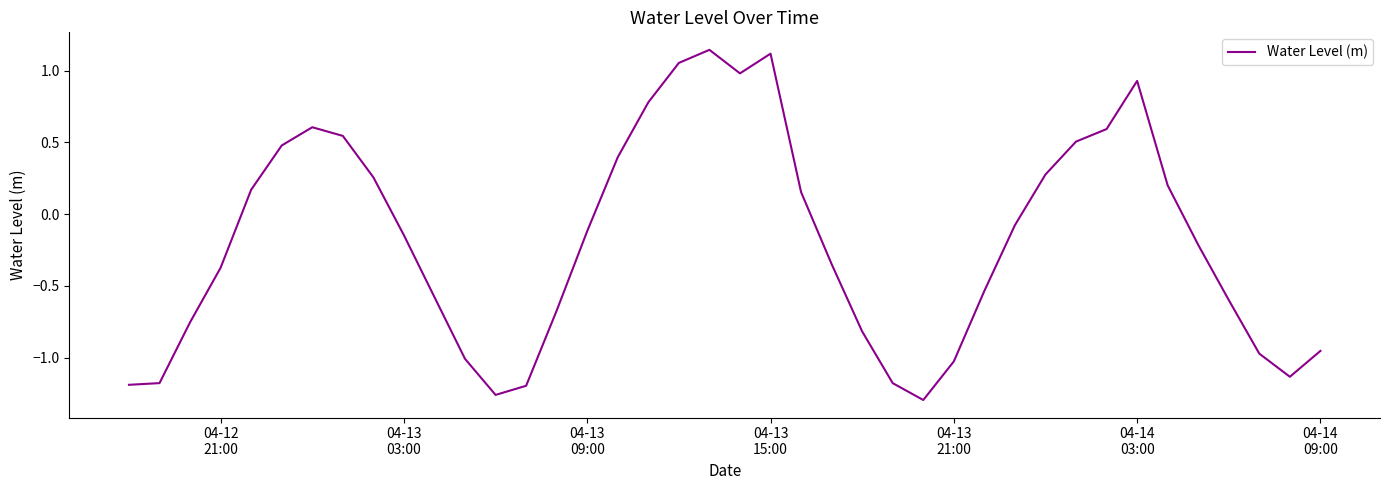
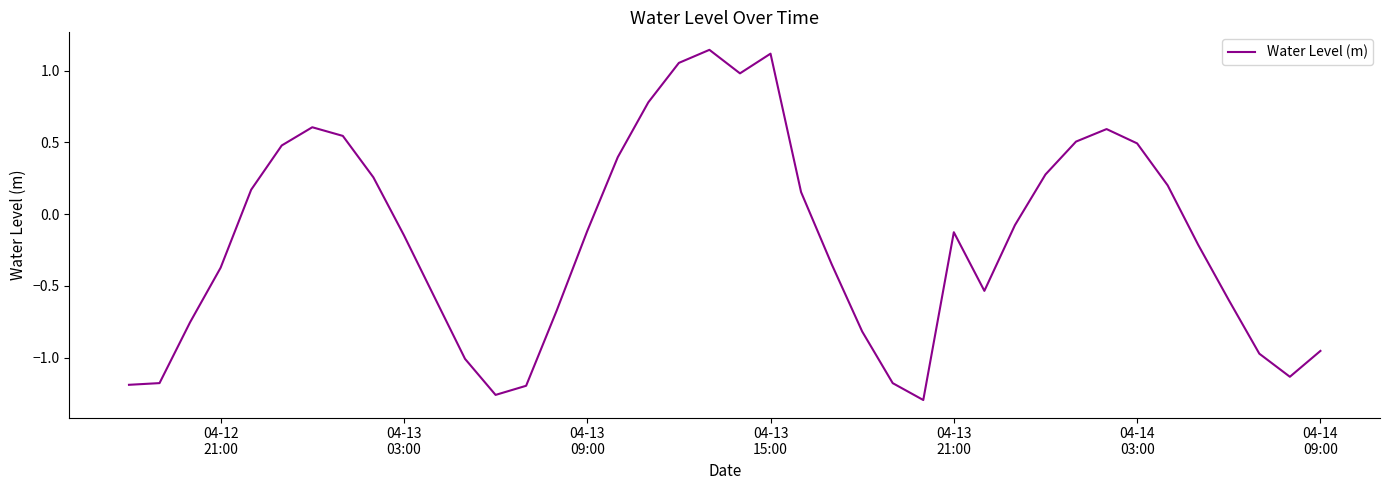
04-13 21:00: -1.03 -> -0.13
04-14 03:00: 0.93 -> 0.49
